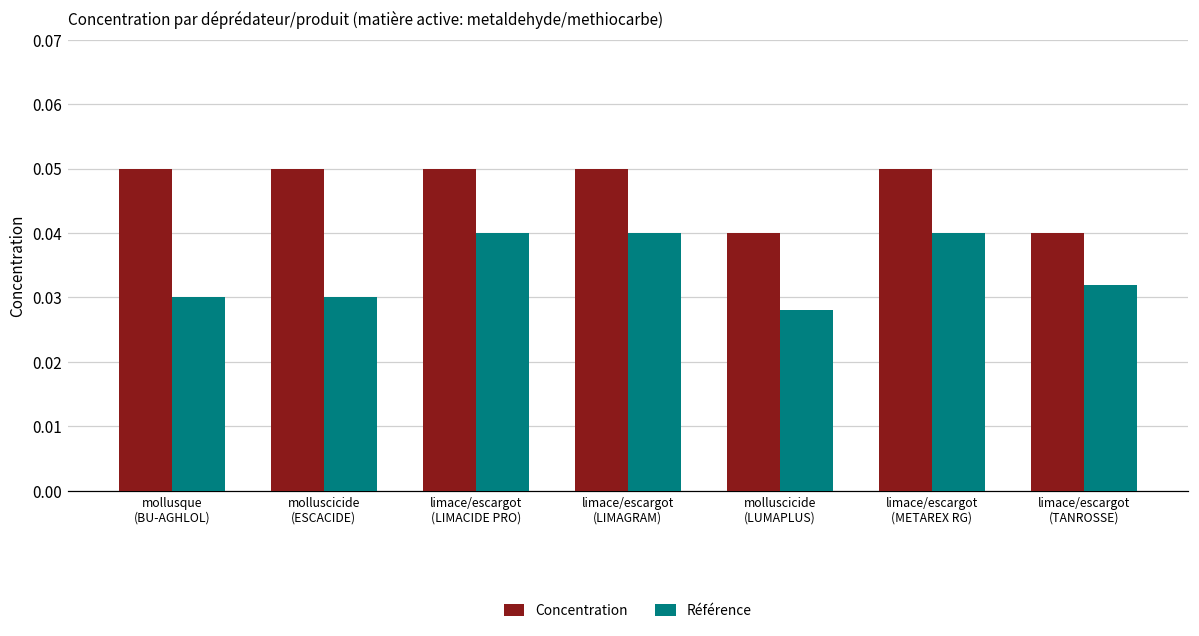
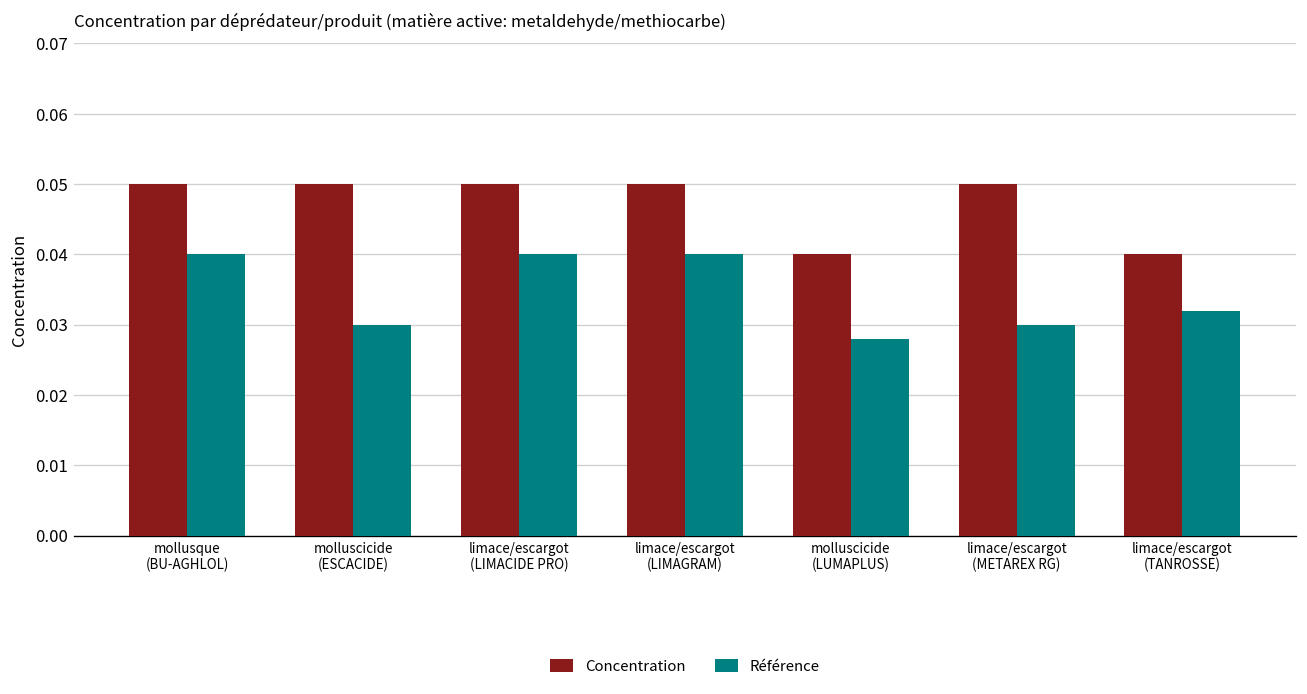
Référence, mollusque (BU-AGHLOL): 0.03 -> 0.04
Référence, limace/escargot (METAREX RG): 0.04 -> 0.03
